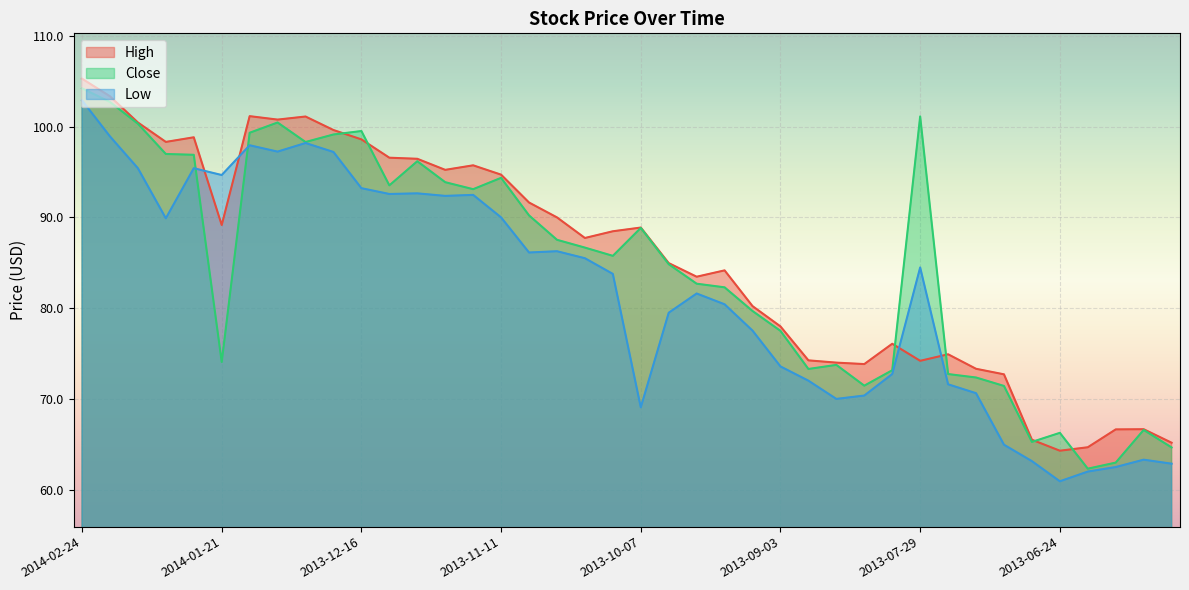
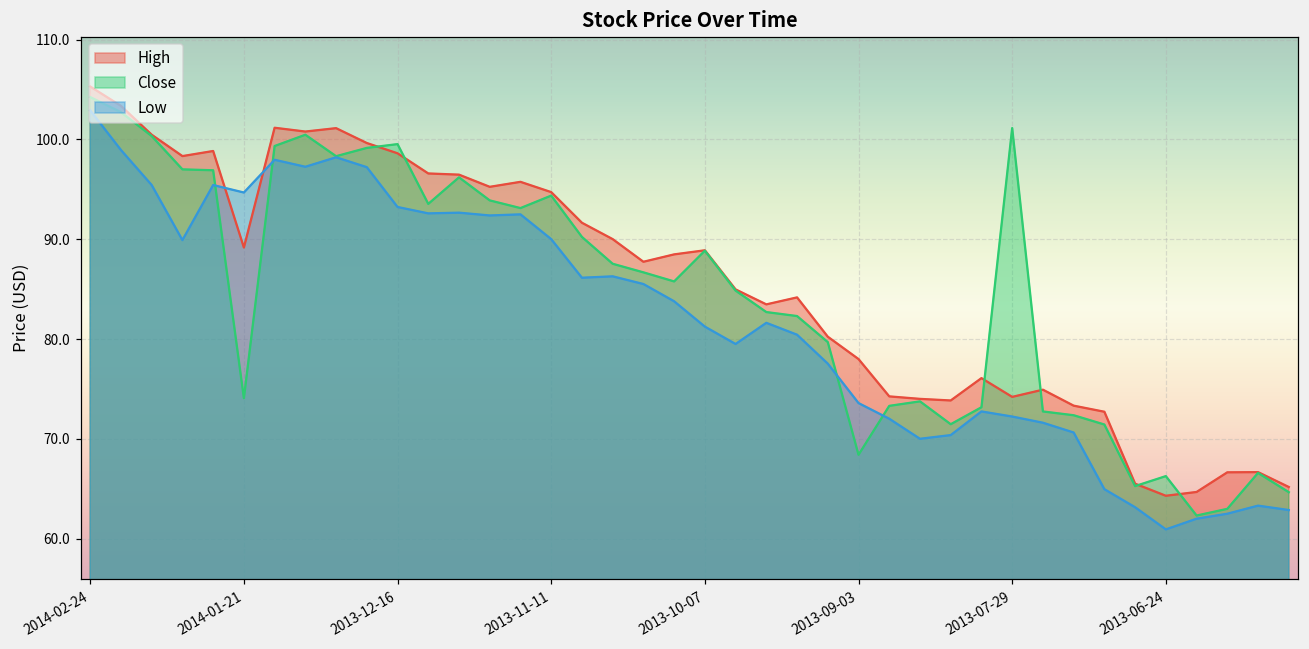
Low, 2013-10-07: 69 -> 81
Close, 2013-09-03: 78 -> 68
Low, 2013-07-29: 84 -> 72
